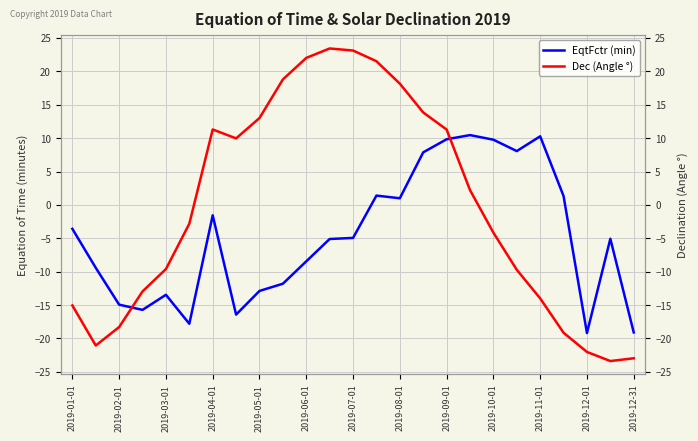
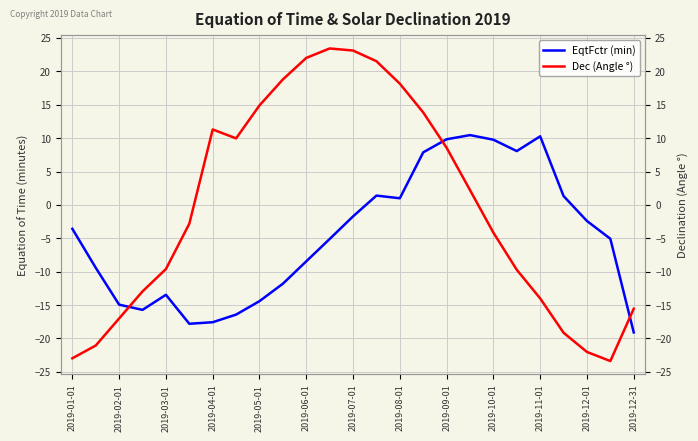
Dec (Angle °), 2019-01-01: -15 -> -23
Dec (Angle °), 2019-02-01: -18 -> -17
EqtFctr (min), 2019-04-01: -2 -> -18
EqtFctr (min), 2019-05-01: -13 -> -14
Dec (Angle °), 2019-05-01: 13 -> 15
EqtFctr (min), 2019-07-01: -5 -> -2
Dec (Angle °), 2019-09-01: 11 -> 9
EqtFctr (min), 2019-12-01: -19 -> -2
Dec (Angle °), 2019-12-31: -23 -> -16
